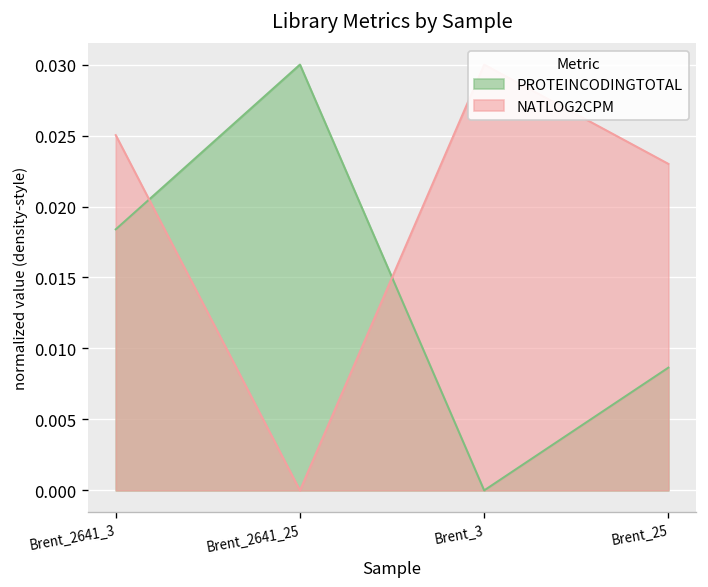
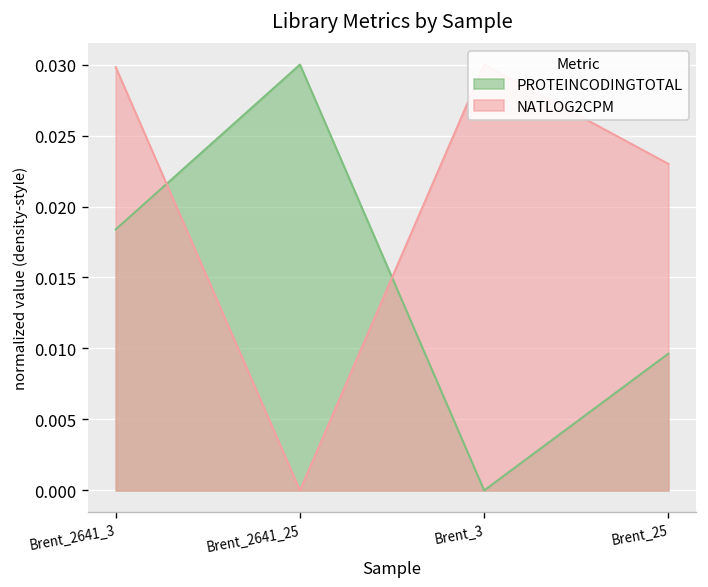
NATLOG2CPM, Brent_2641_3: 0.0250 -> 0.0298
PROTEINCODINGTOTAL, Brent_25: 0.0086 -> 0.0096
